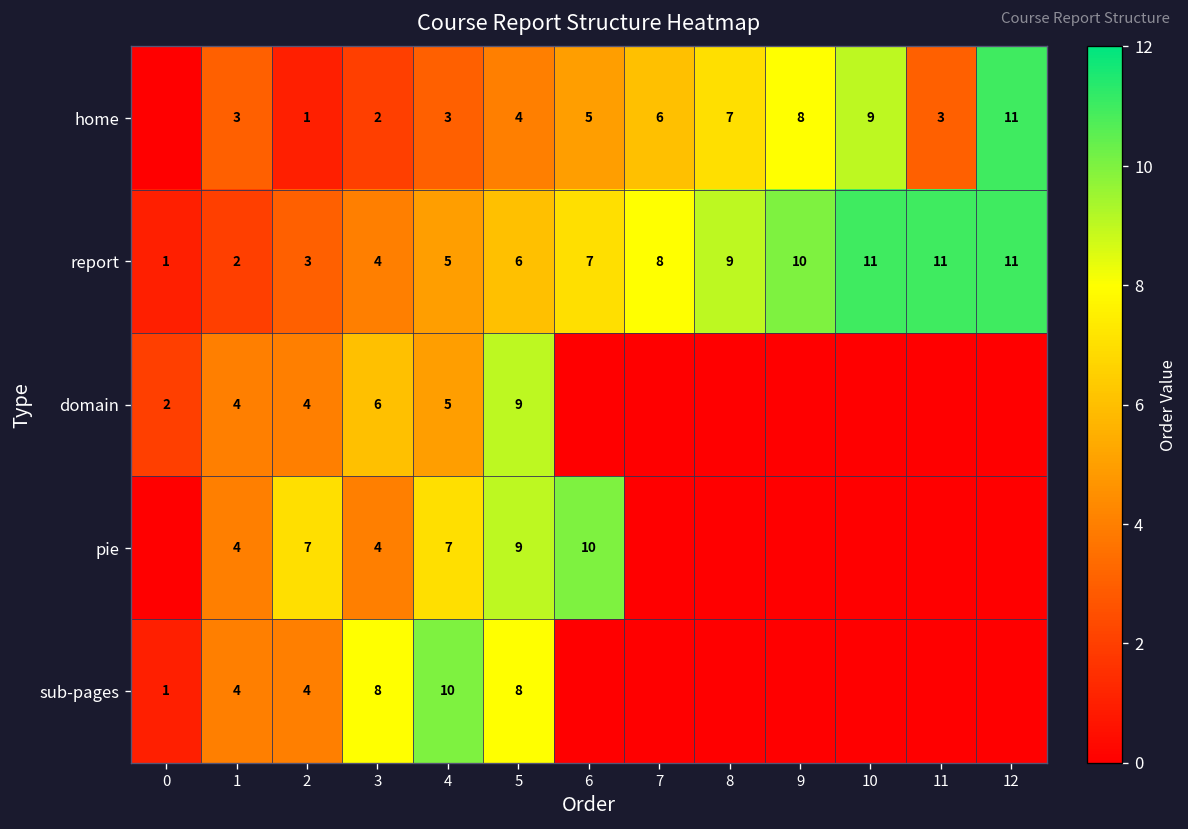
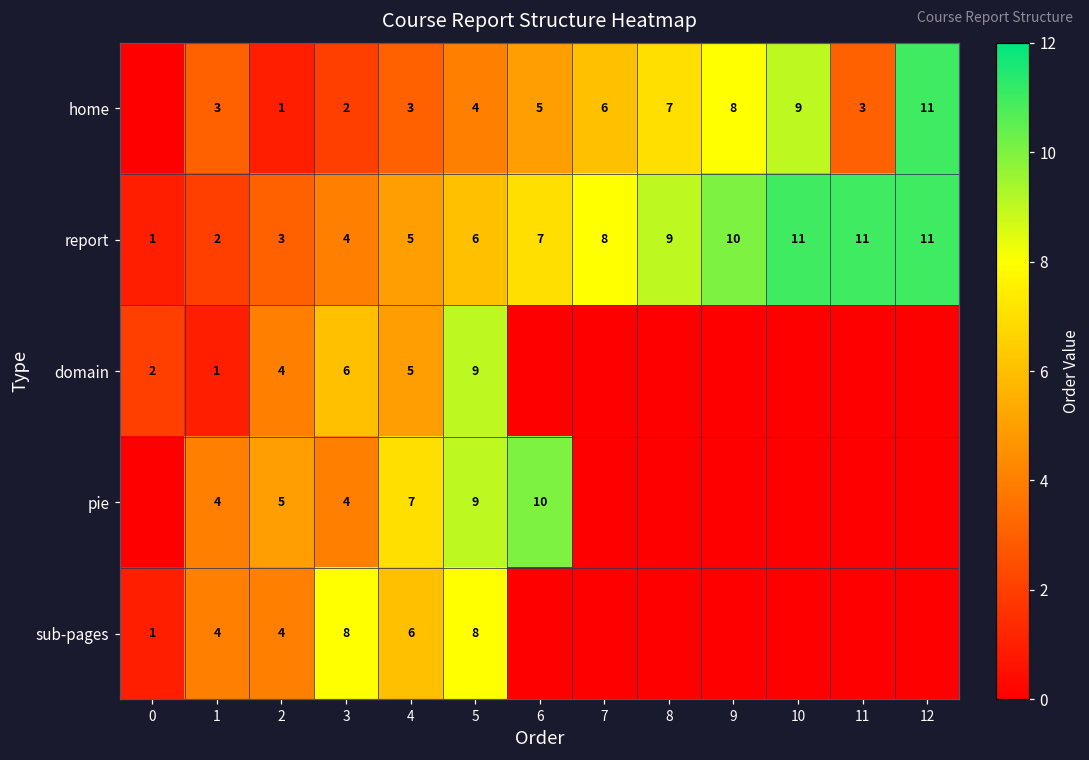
domain, 1: 4 -> 1
pie, 2: 7 -> 5
sub-pages, 4: 10 -> 6
